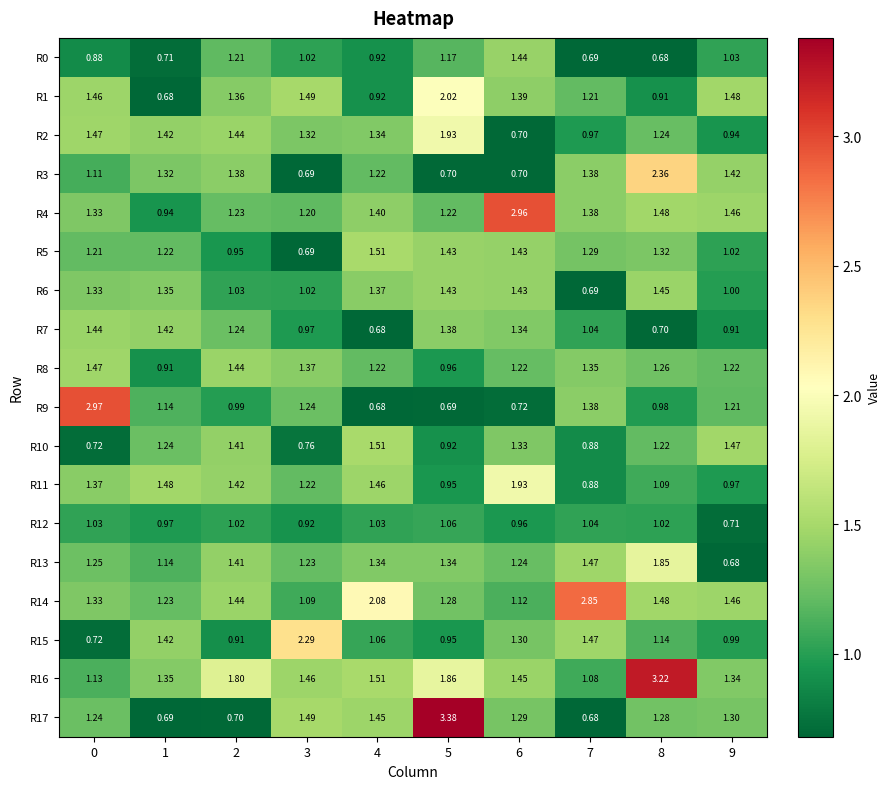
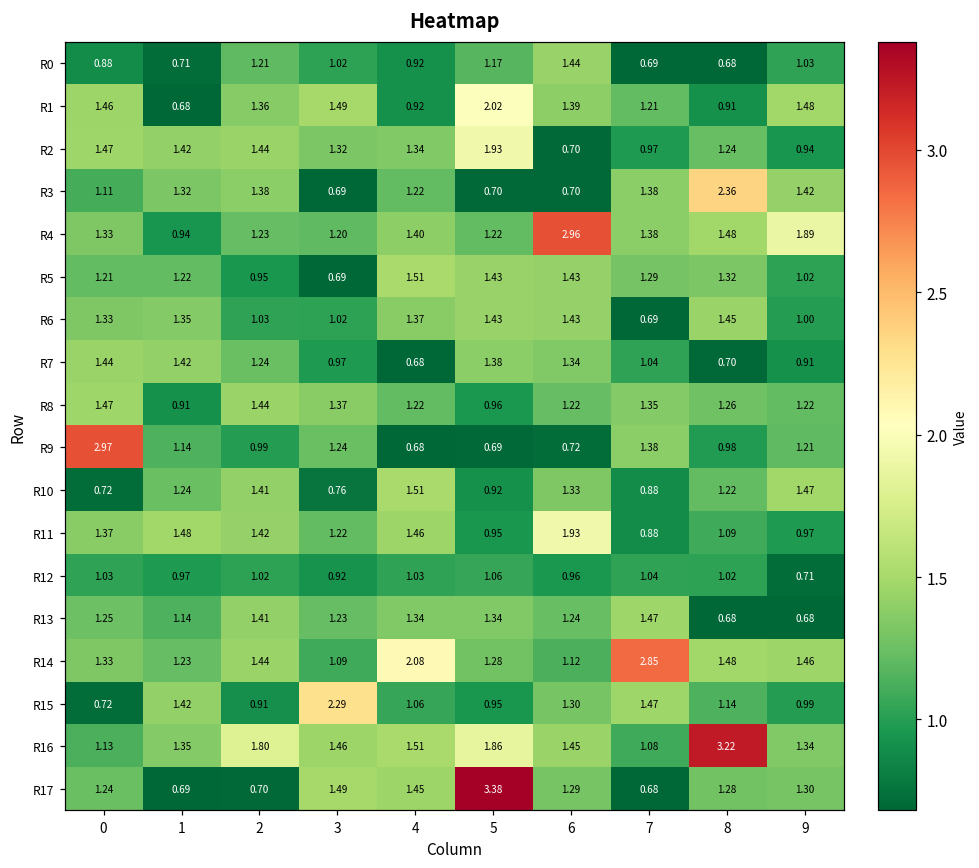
R4, 9: 1.46 -> 1.89
R13, 8: 1.85 -> 0.68
